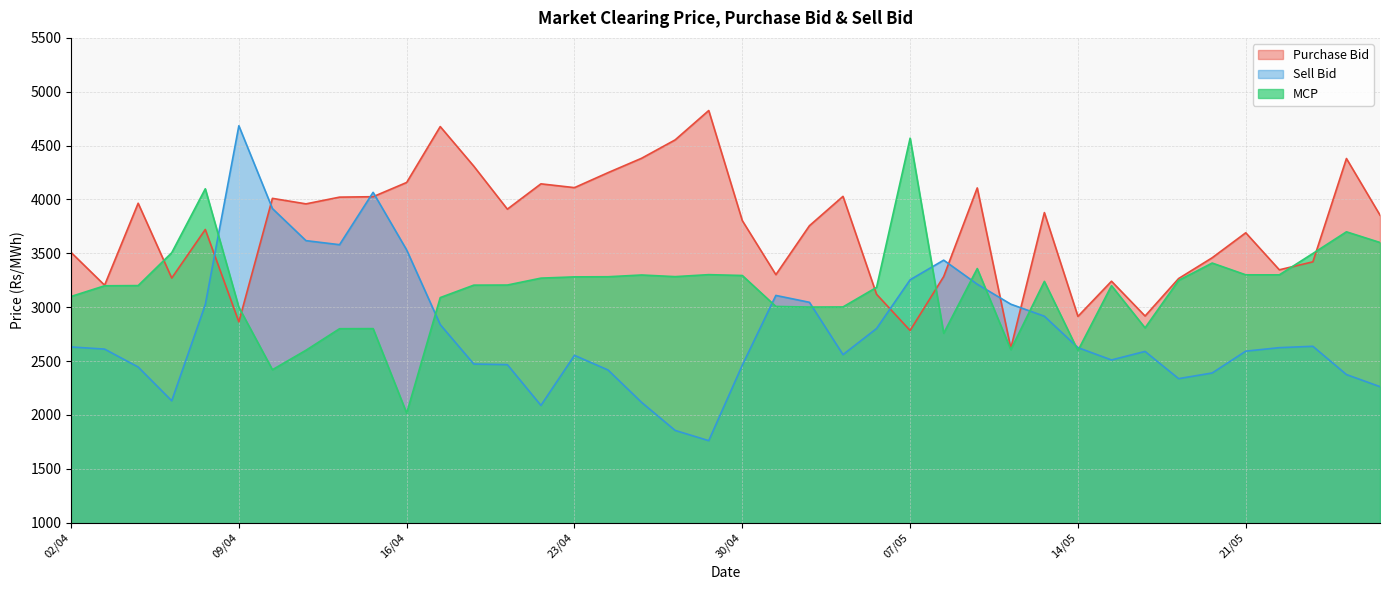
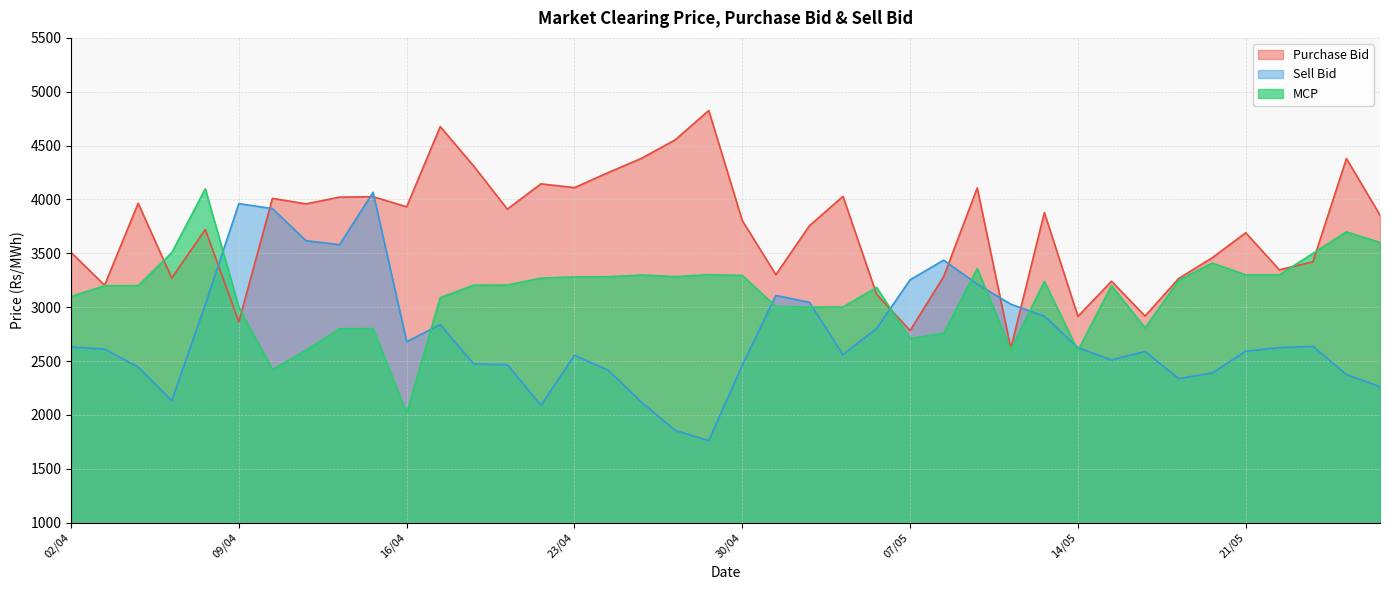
Sell Bid, 09/04: 4680 -> 3960
Purchase Bid, 16/04: 4160 -> 3930
Sell Bid, 16/04: 3530 -> 2680
MCP, 07/05: 4570 -> 2710
